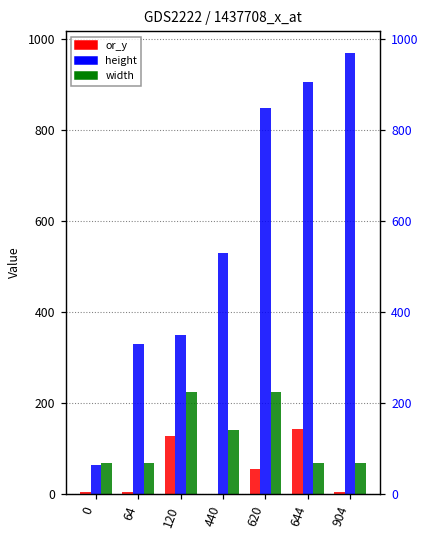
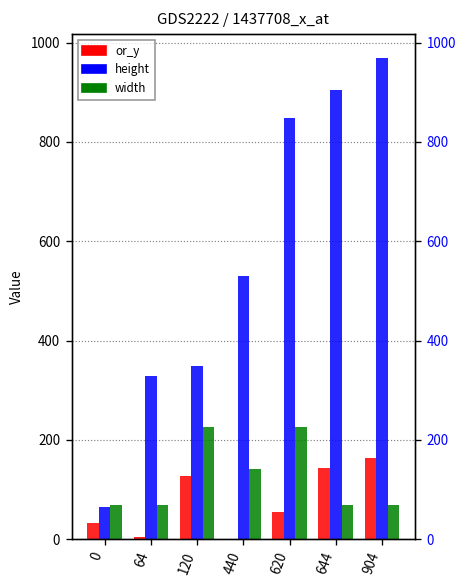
or_y, 0: 0 -> 30
or_y, 904: 0 -> 160
